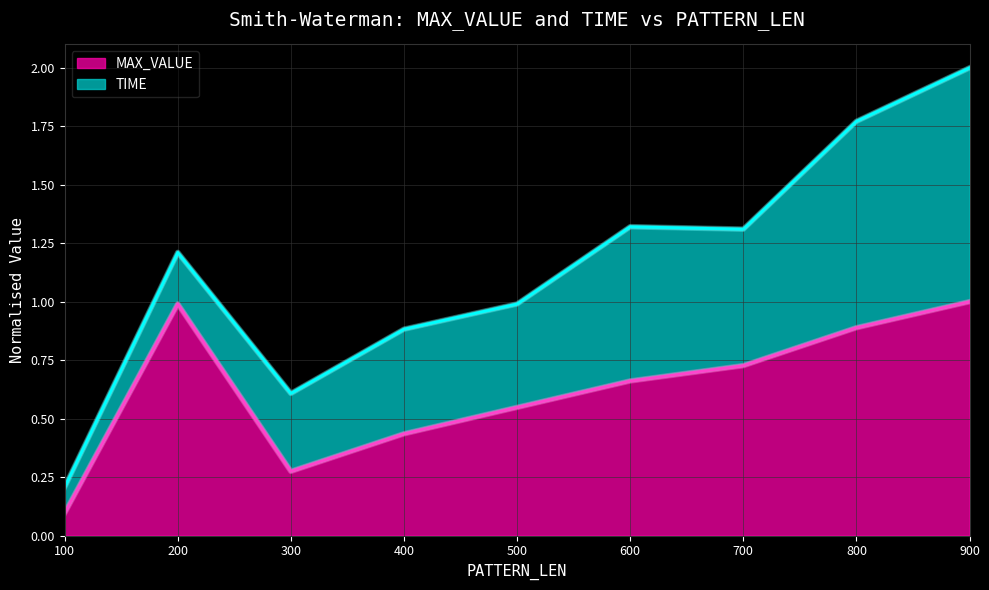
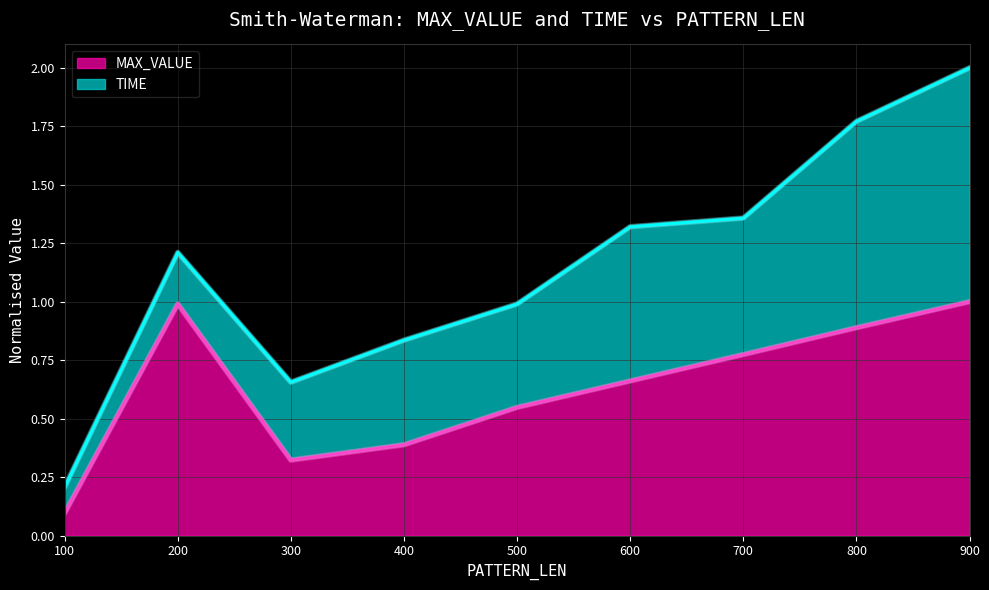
MAX_VALUE, 300: 0.27 -> 0.32
MAX_VALUE, 400: 0.44 -> 0.39
MAX_VALUE, 700: 0.73 -> 0.77
